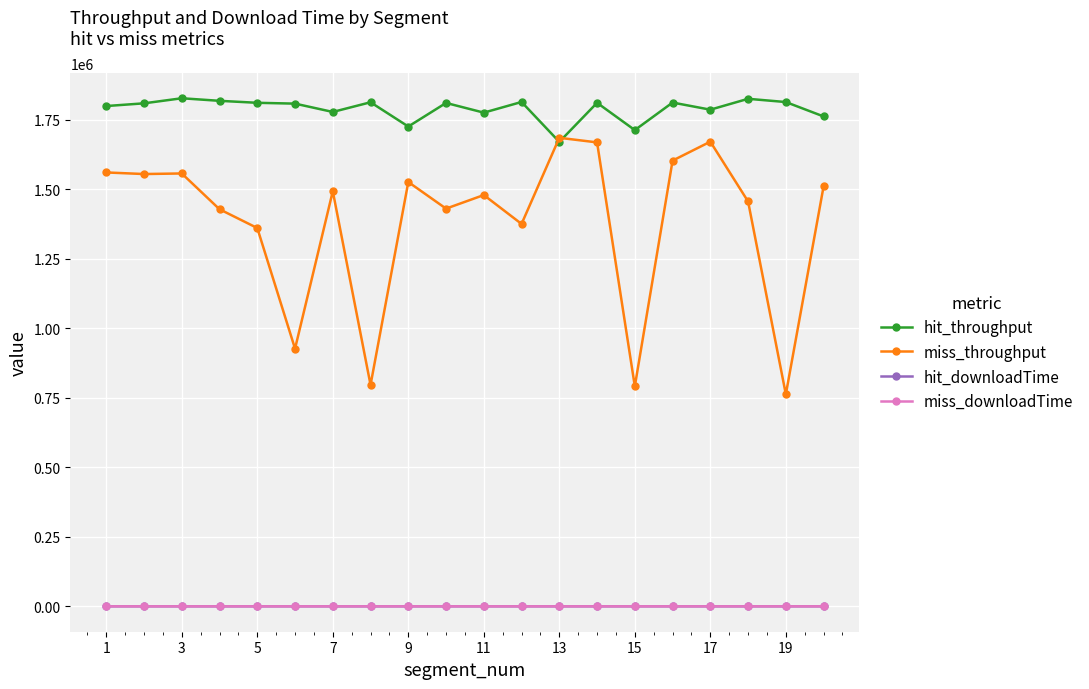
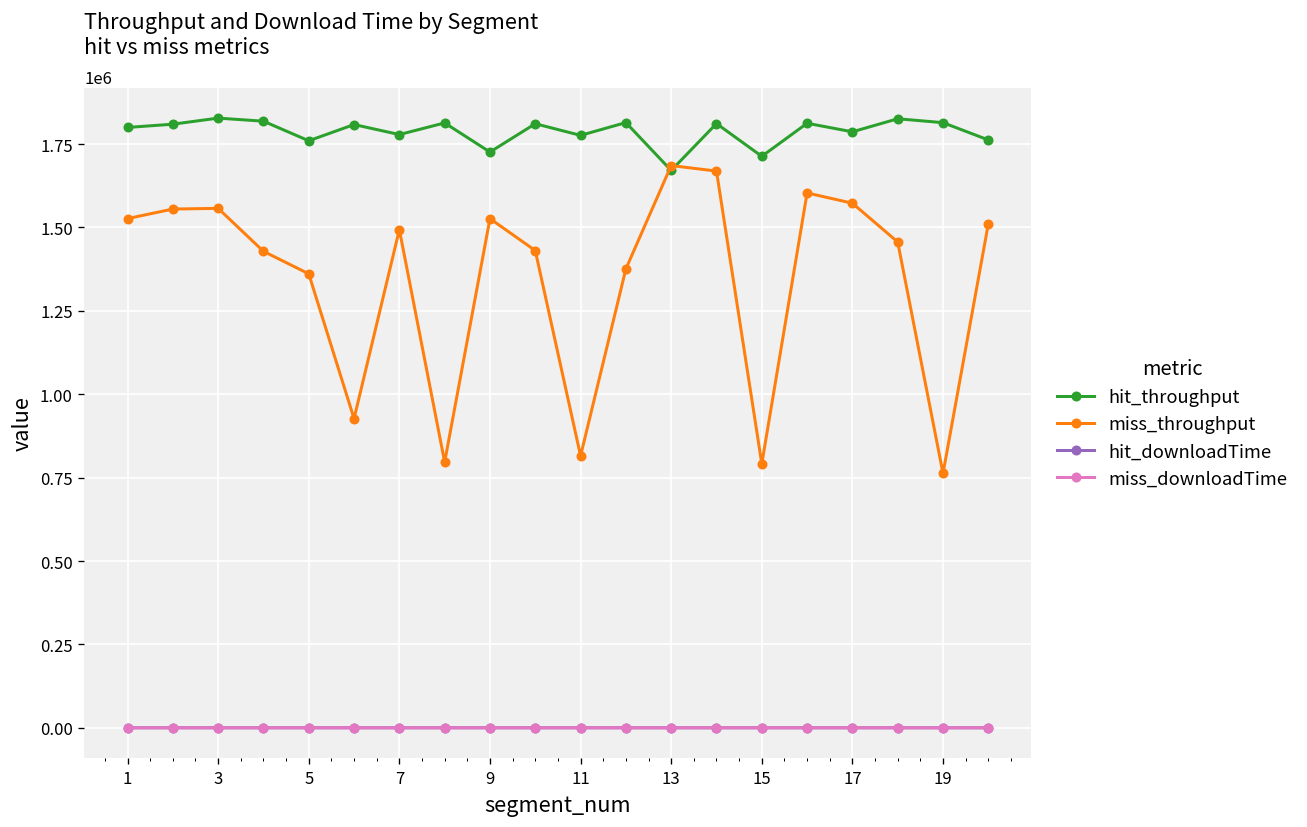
miss_throughput, 1: 1560000 -> 1530000
hit_throughput, 5: 1810000 -> 1760000
miss_throughput, 11: 1480000 -> 820000
miss_throughput, 17: 1670000 -> 1570000
